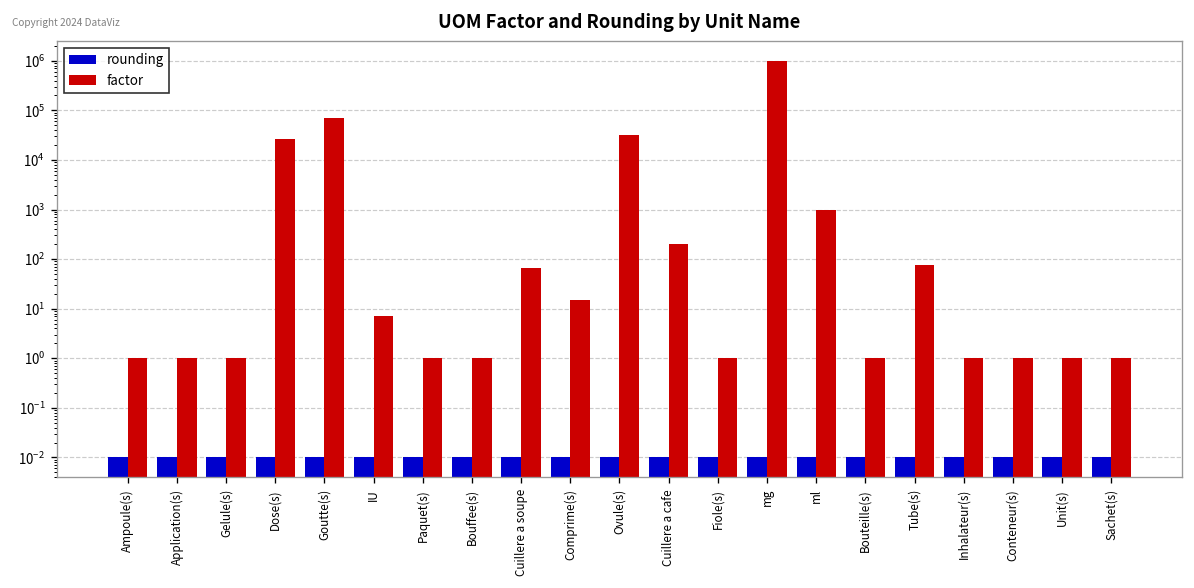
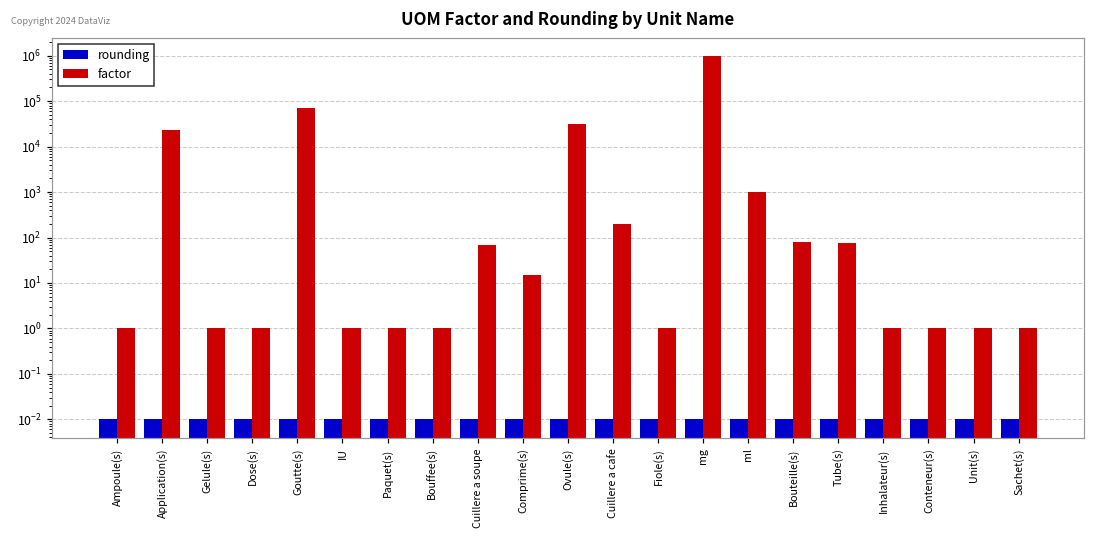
factor, Application(s): 1 -> 20000
factor, Dose(s): 30000 -> 1
factor, IU: 7 -> 1
factor, Bouteille(s): 1 -> 80
